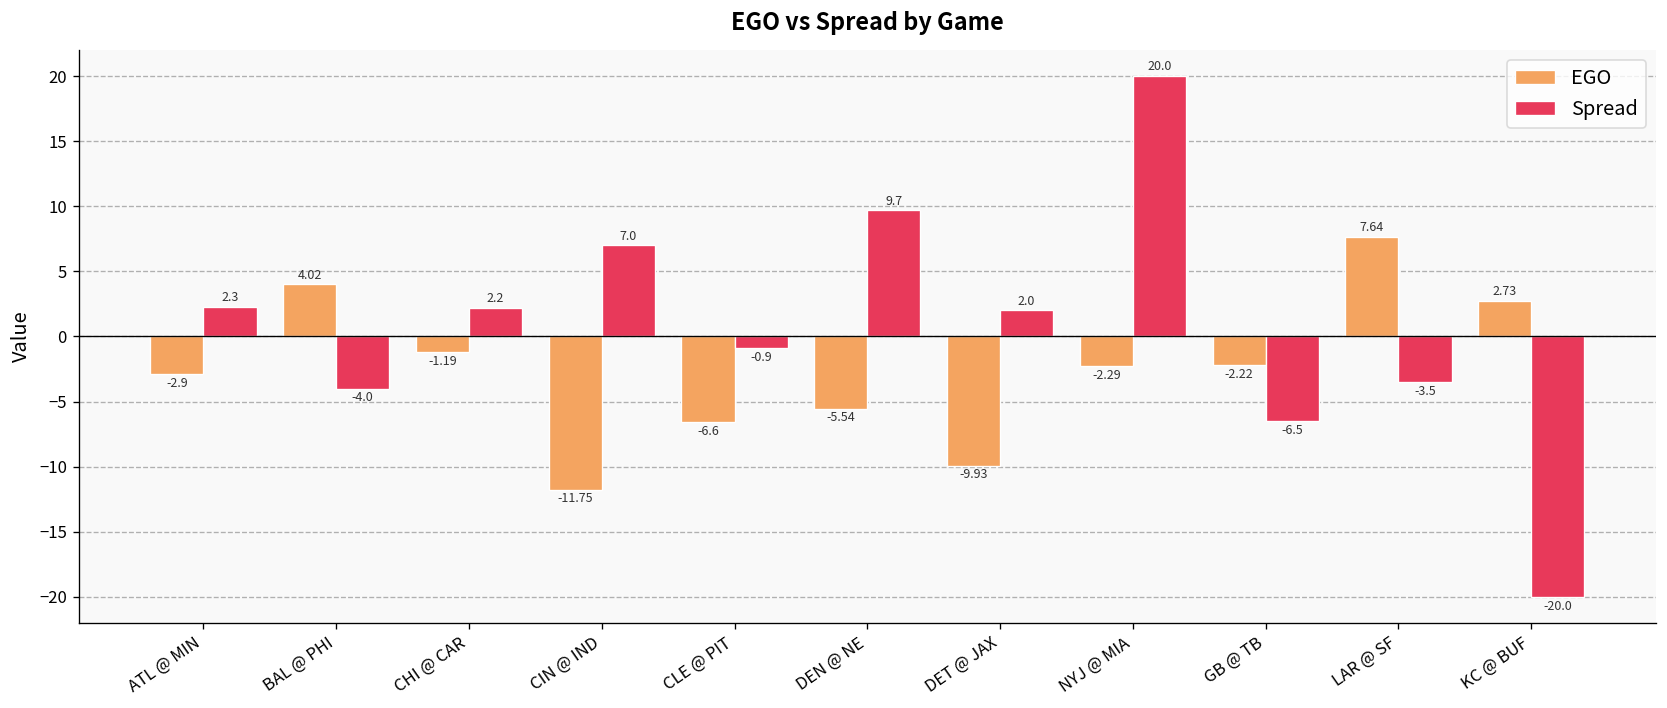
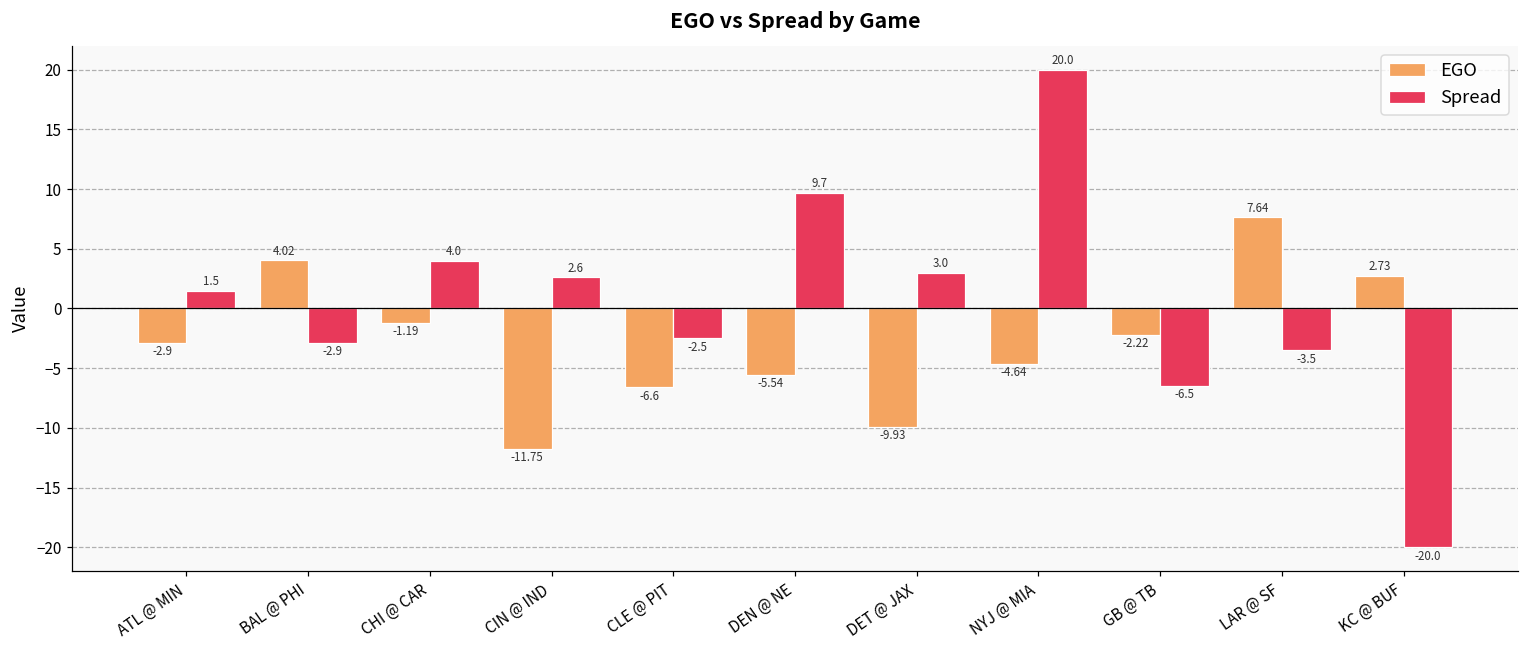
Spread, ATL @ MIN: 2.3 -> 1.5
Spread, BAL @ PHI: -4.0 -> -2.9
Spread, CHI @ CAR: 2.2 -> 4.0
Spread, CIN @ IND: 7.0 -> 2.6
Spread, CLE @ PIT: -0.9 -> -2.5
Spread, DET @ JAX: 2.0 -> 3.0
EGO, NYJ @ MIA: -2.29 -> -4.64
